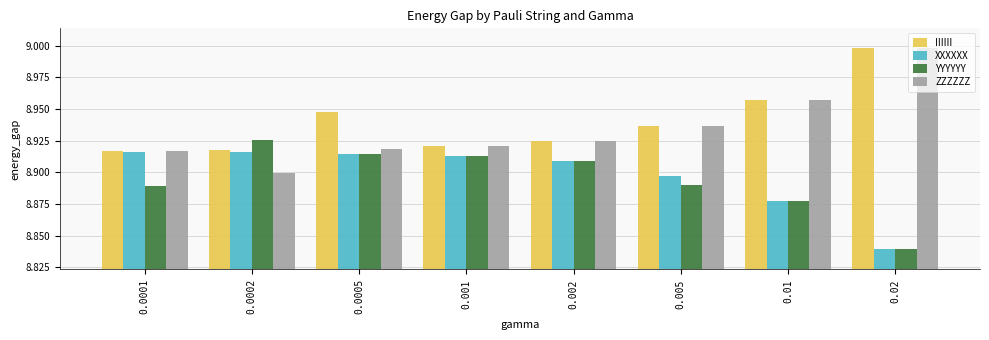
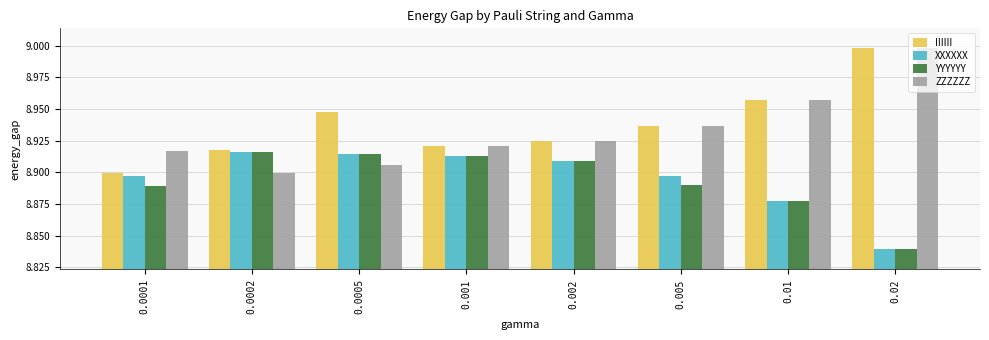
IIIIII, 0.0001: 8.917 -> 8.900
XXXXXX, 0.0001: 8.916 -> 8.897
YYYYYY, 0.0002: 8.926 -> 8.916
ZZZZZZ, 0.0005: 8.919 -> 8.906
